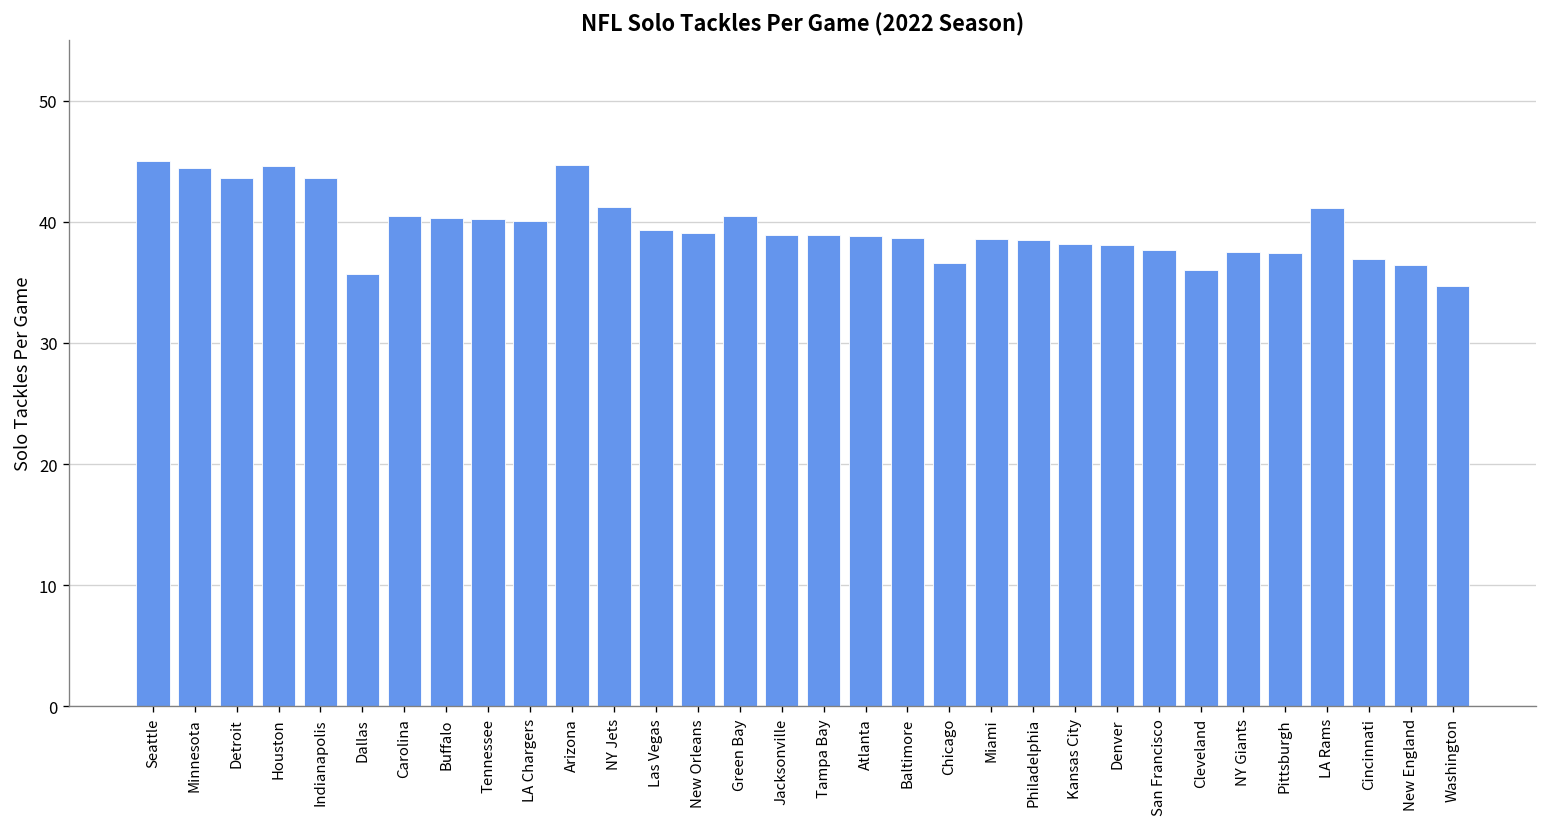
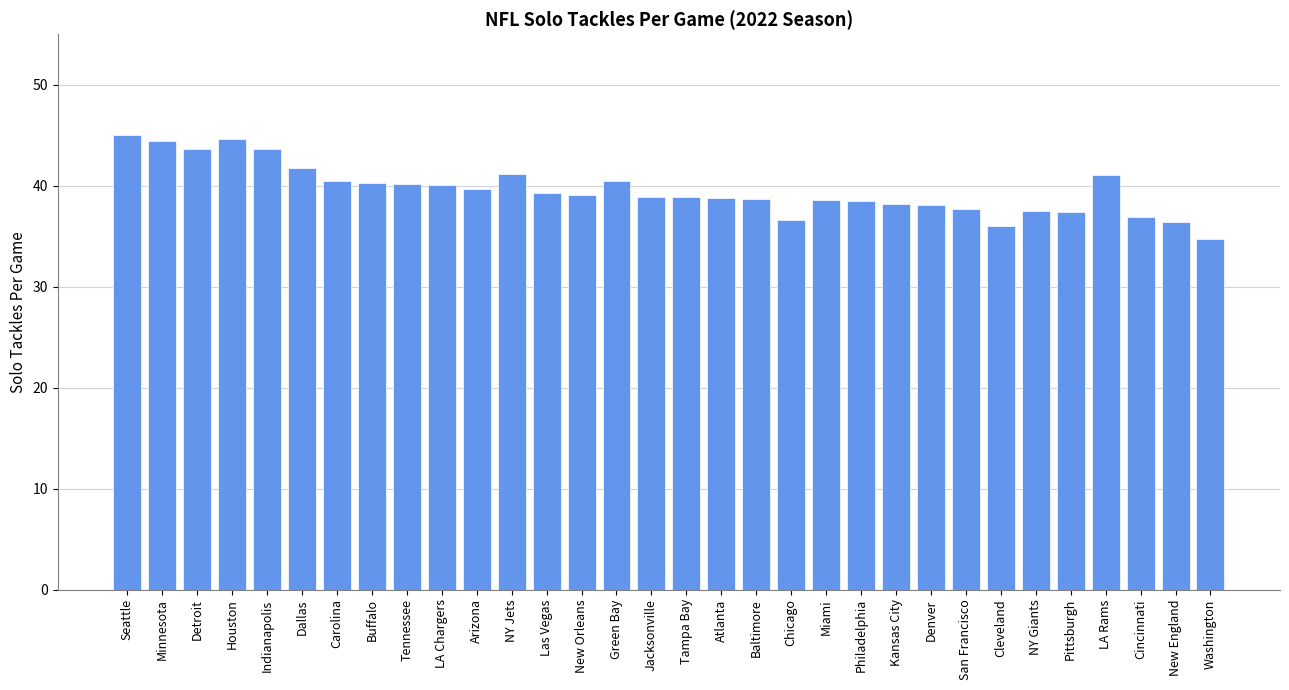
Dallas: 35.7 -> 41.7
Arizona: 44.7 -> 39.7
